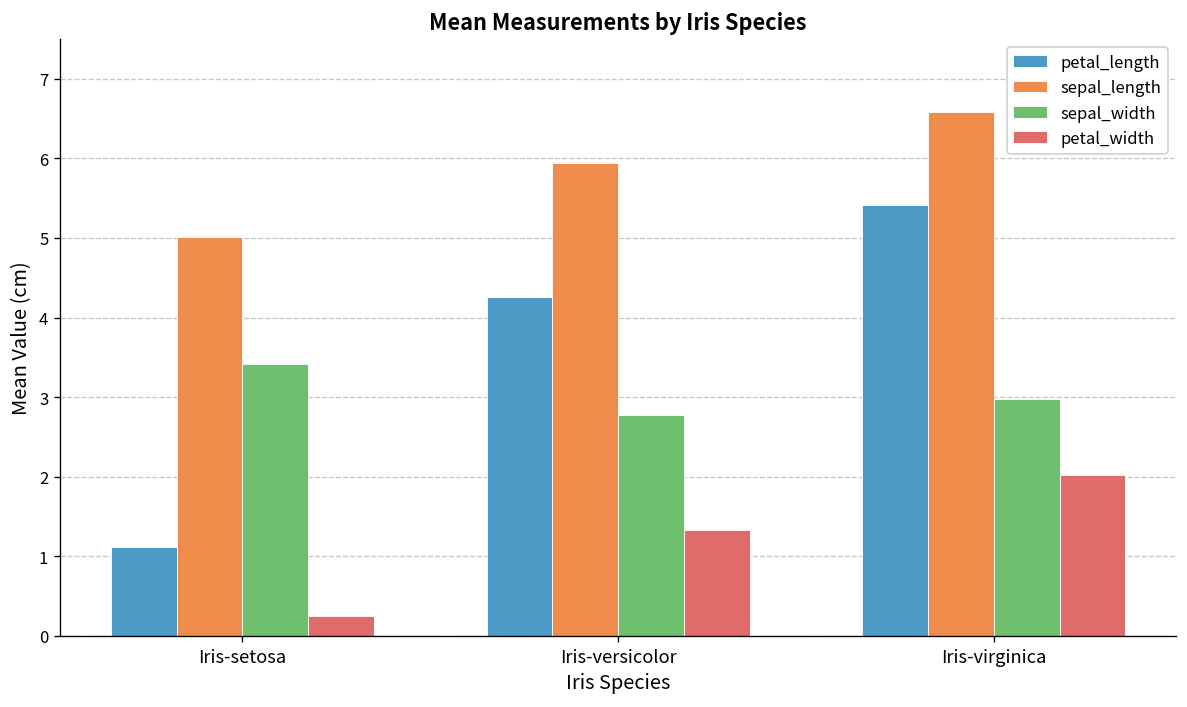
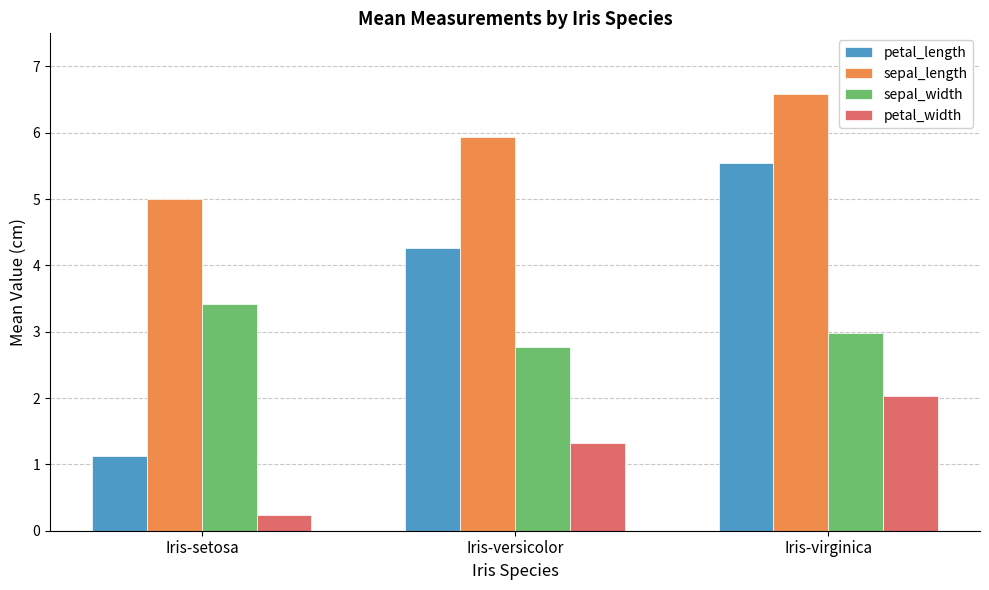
petal_length, Iris-virginica: 5.4 -> 5.6
